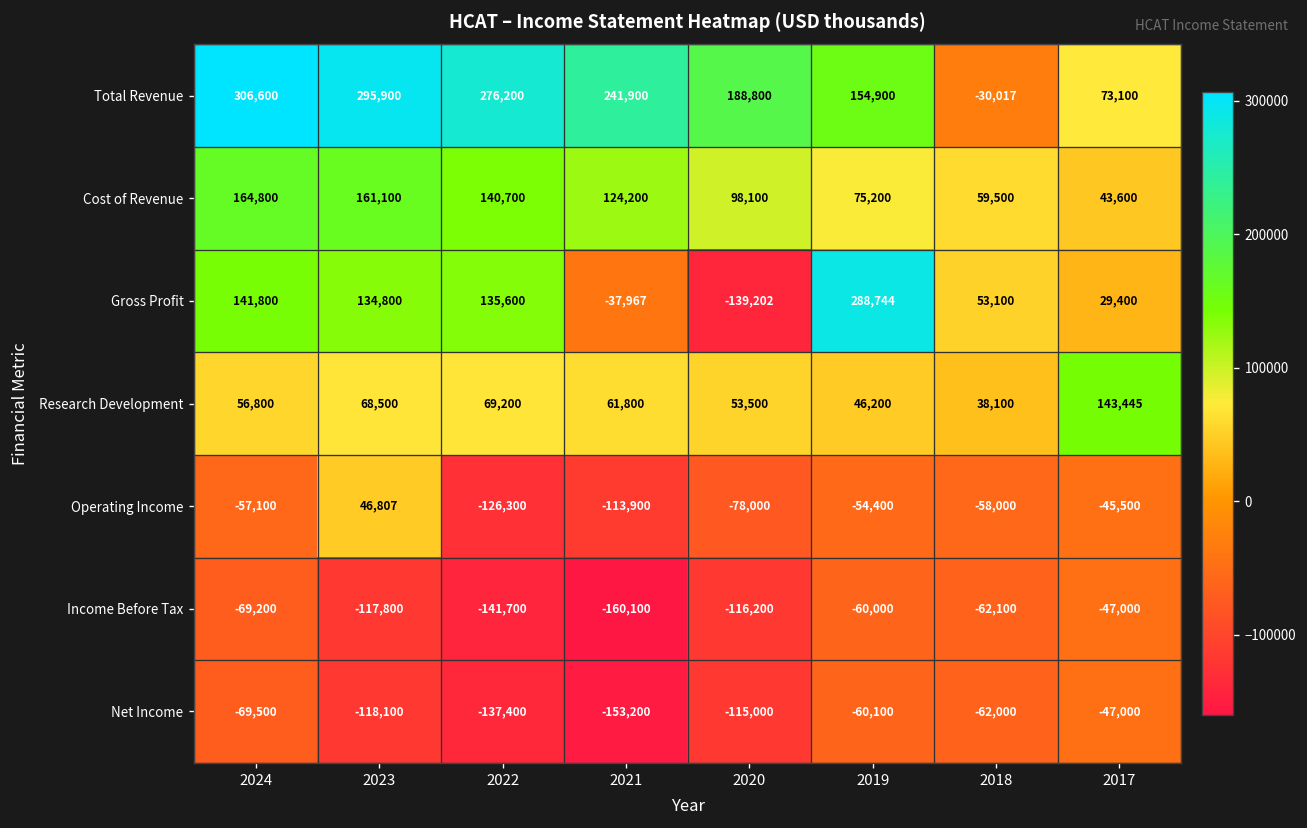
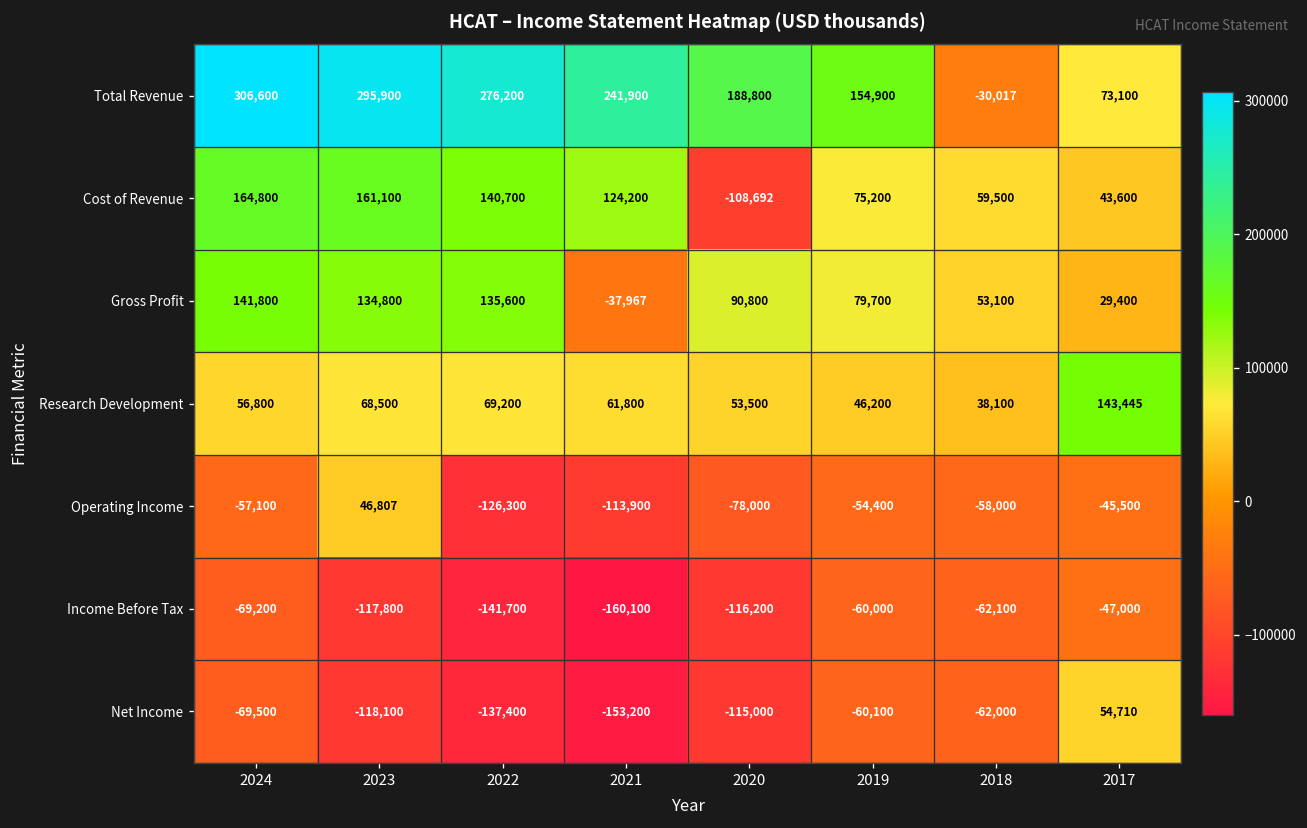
Cost of Revenue, 2020: 98,100 -> -108,692
Gross Profit, 2020: -139,202 -> 90,800
Gross Profit, 2019: 288,744 -> 79,700
Net Income, 2017: -47,000 -> 54,710
